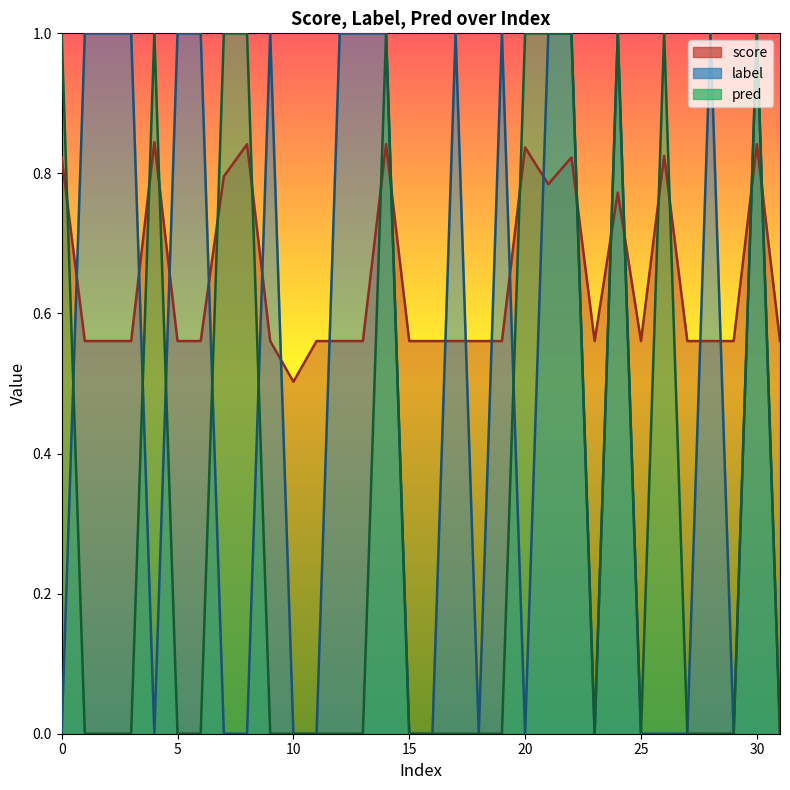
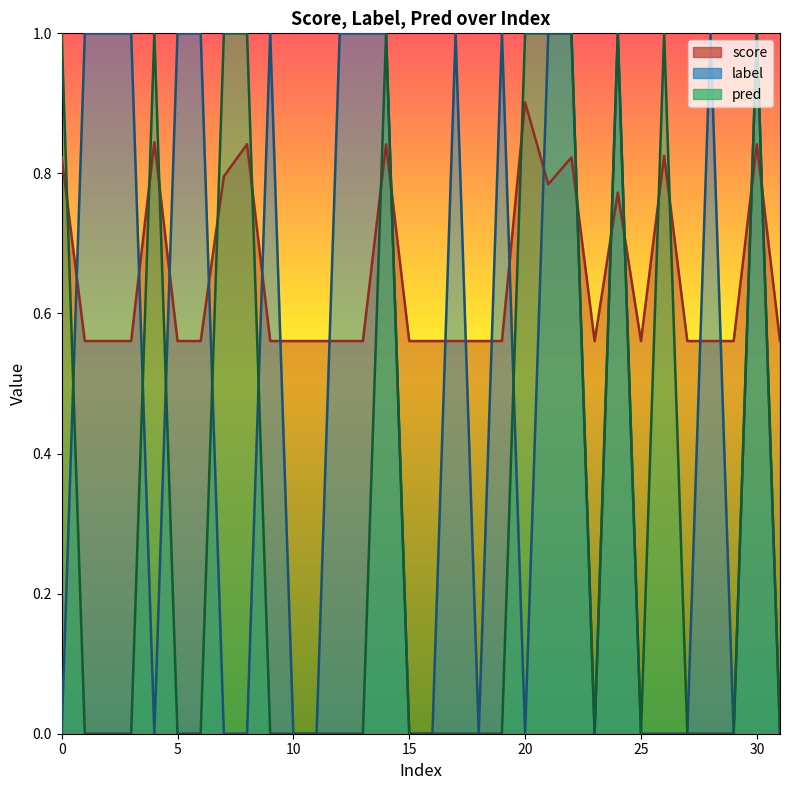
score, 10: 0.50 -> 0.56
score, 20: 0.84 -> 0.90
